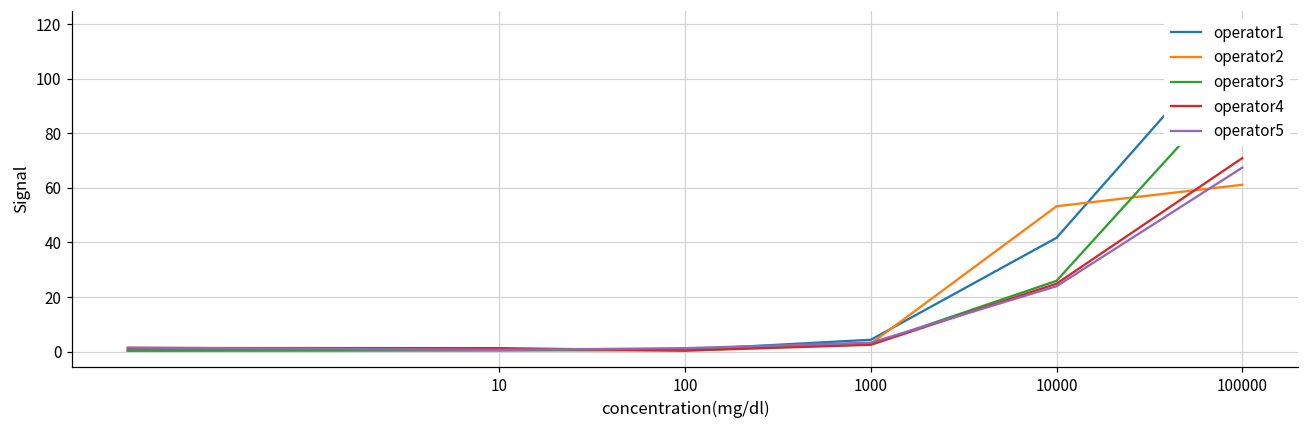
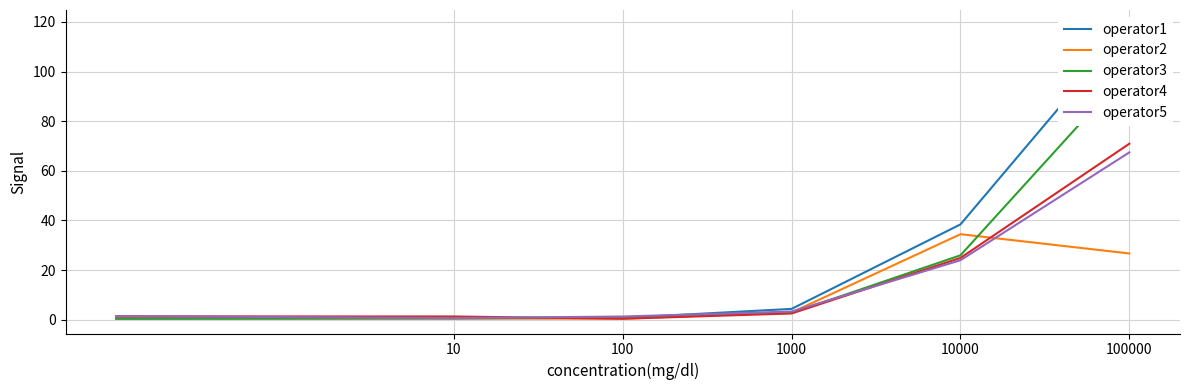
operator1, 10000: 42 -> 38
operator2, 10000: 53 -> 34
operator2, 100000: 61 -> 27
